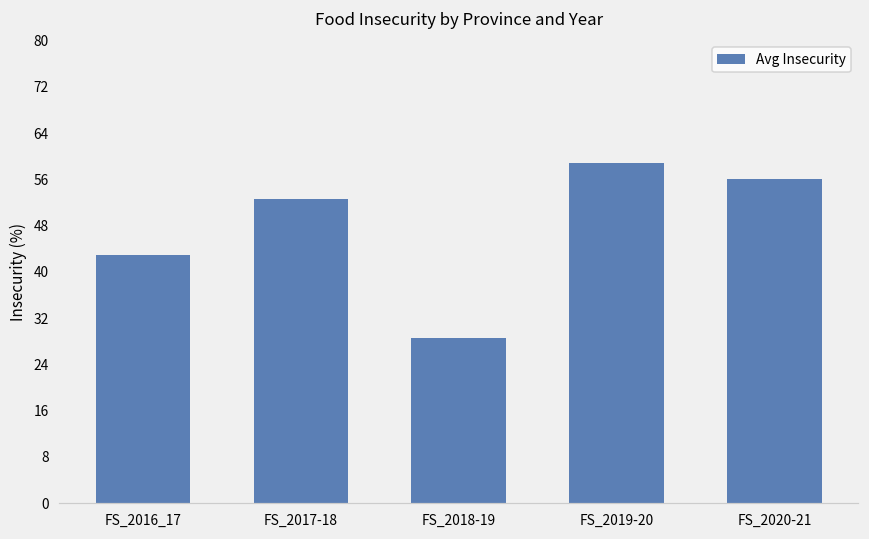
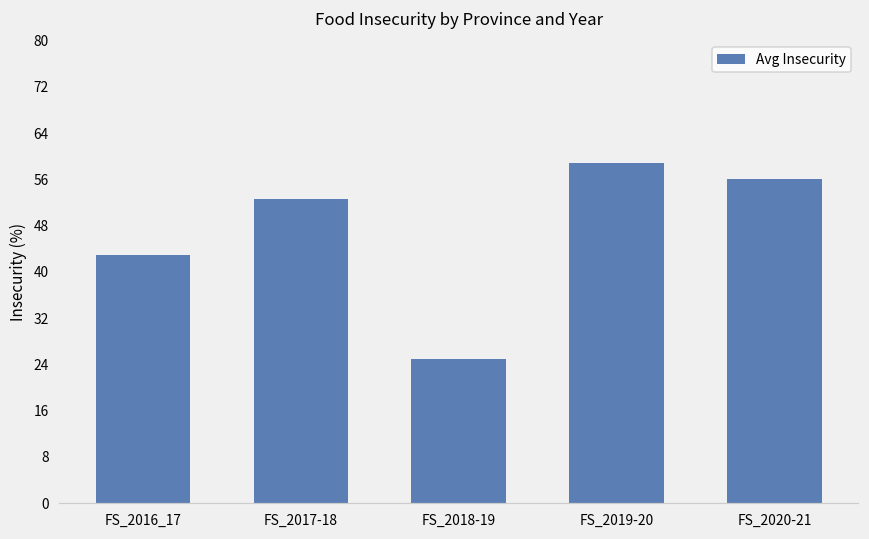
FS_2018-19: 29 -> 25
